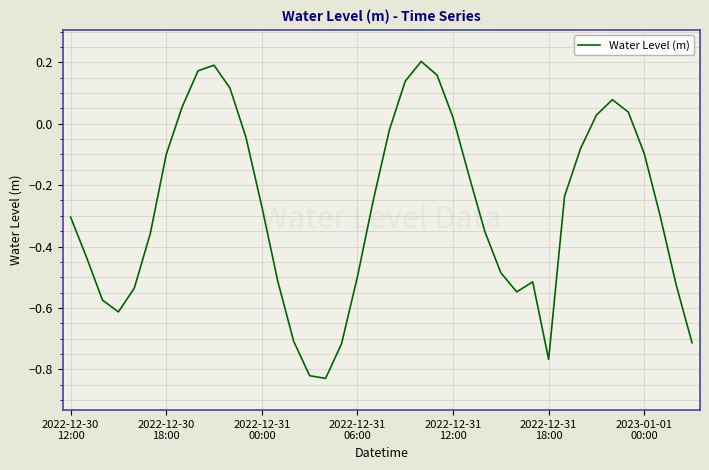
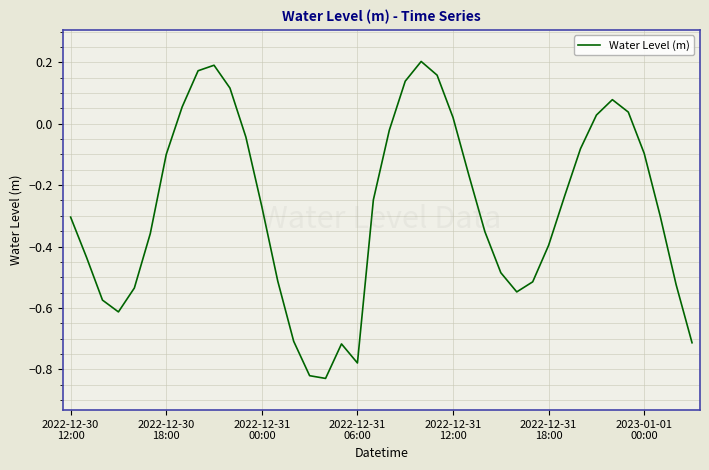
2022-12-31 06:00: -0.50 -> -0.78
2022-12-31 18:00: -0.77 -> -0.40
